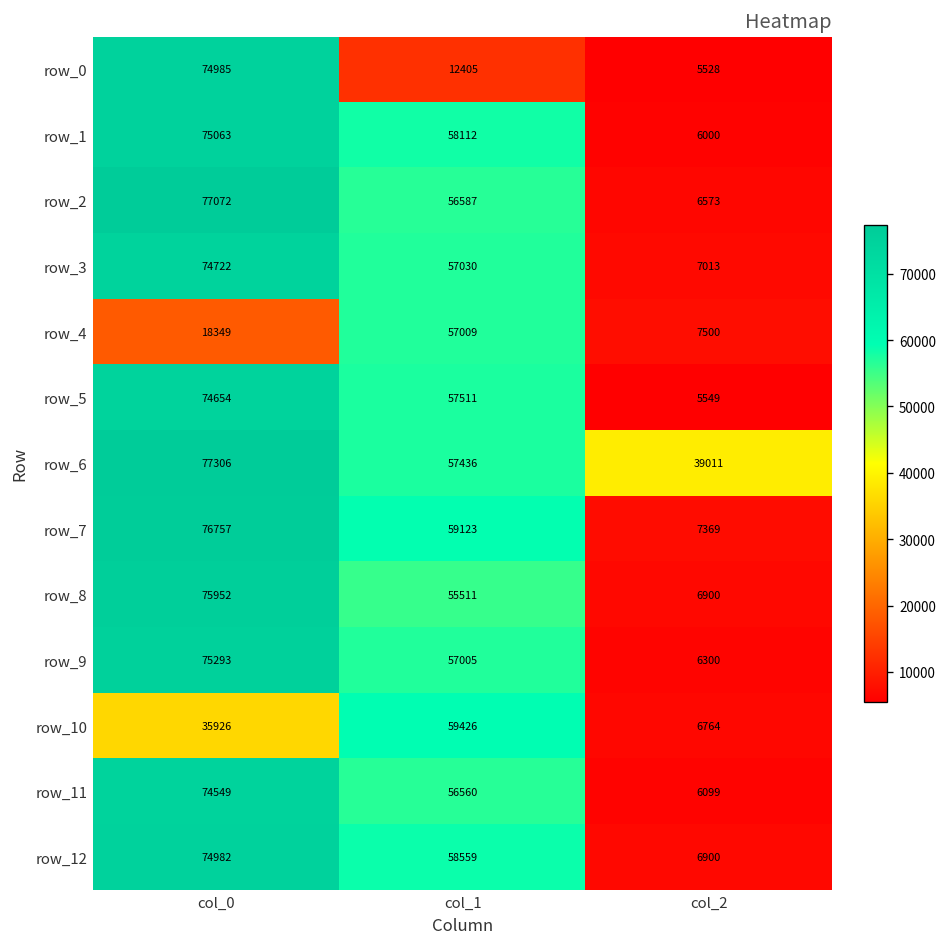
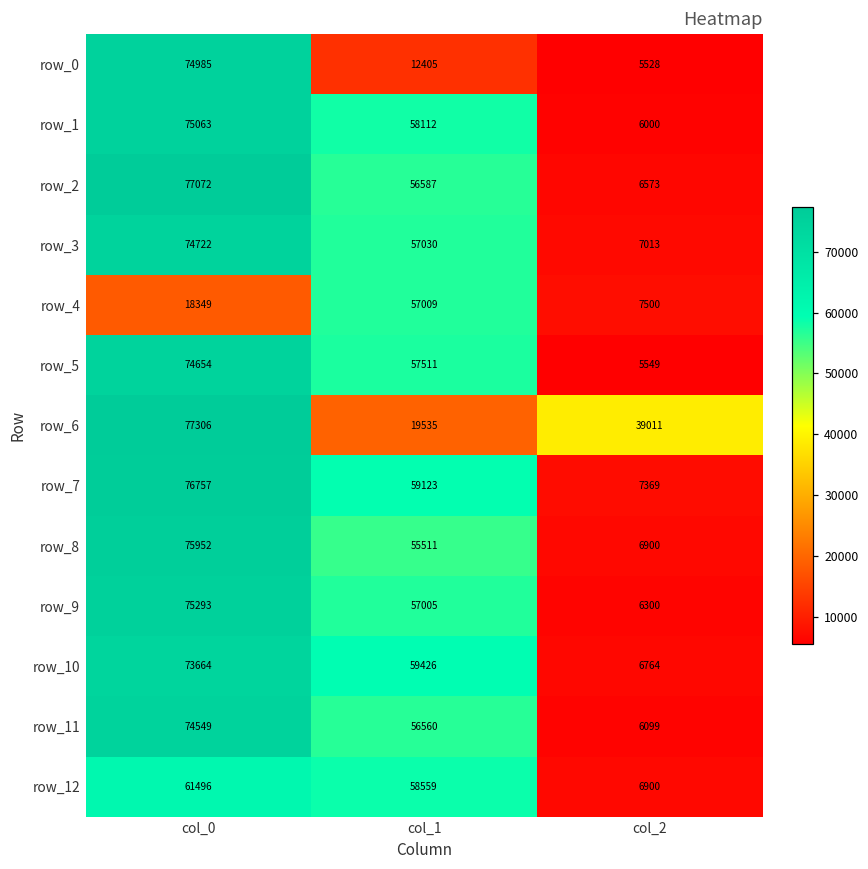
row_6, col_1: 57436 -> 19535
row_10, col_0: 35926 -> 73664
row_12, col_0: 74982 -> 61496
